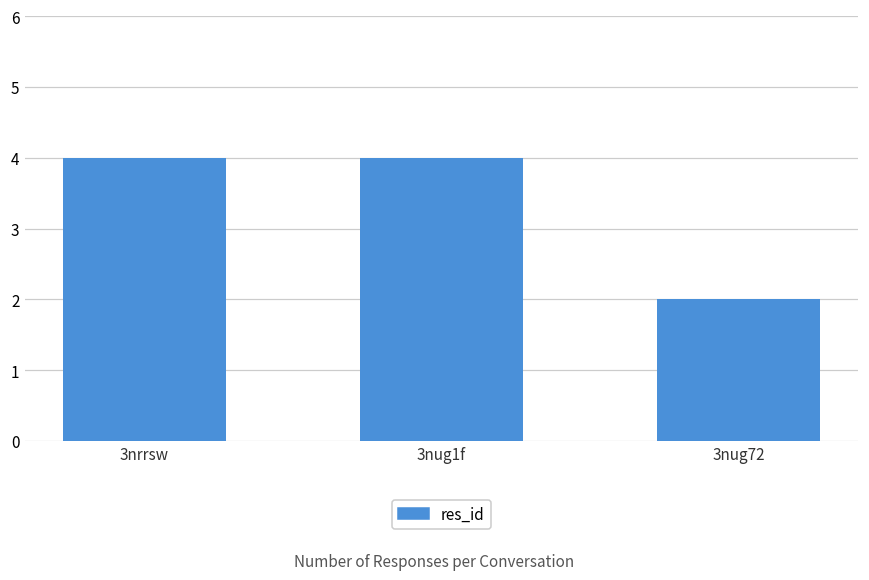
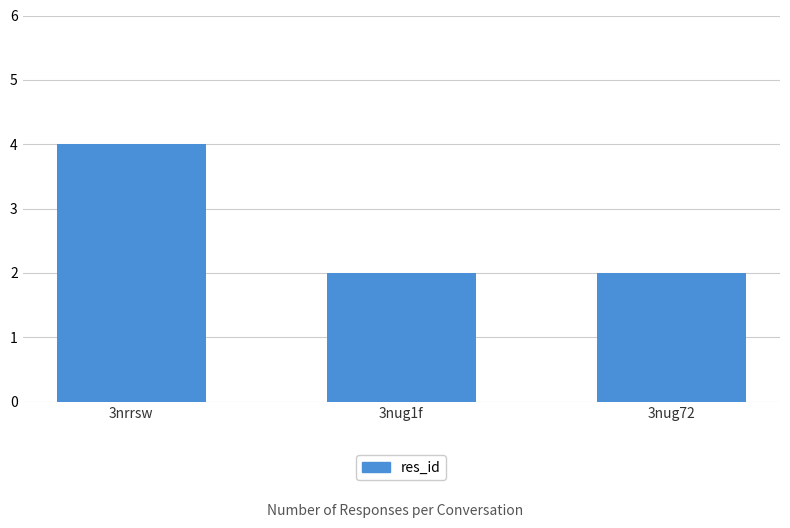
3nug1f: 4 -> 2
